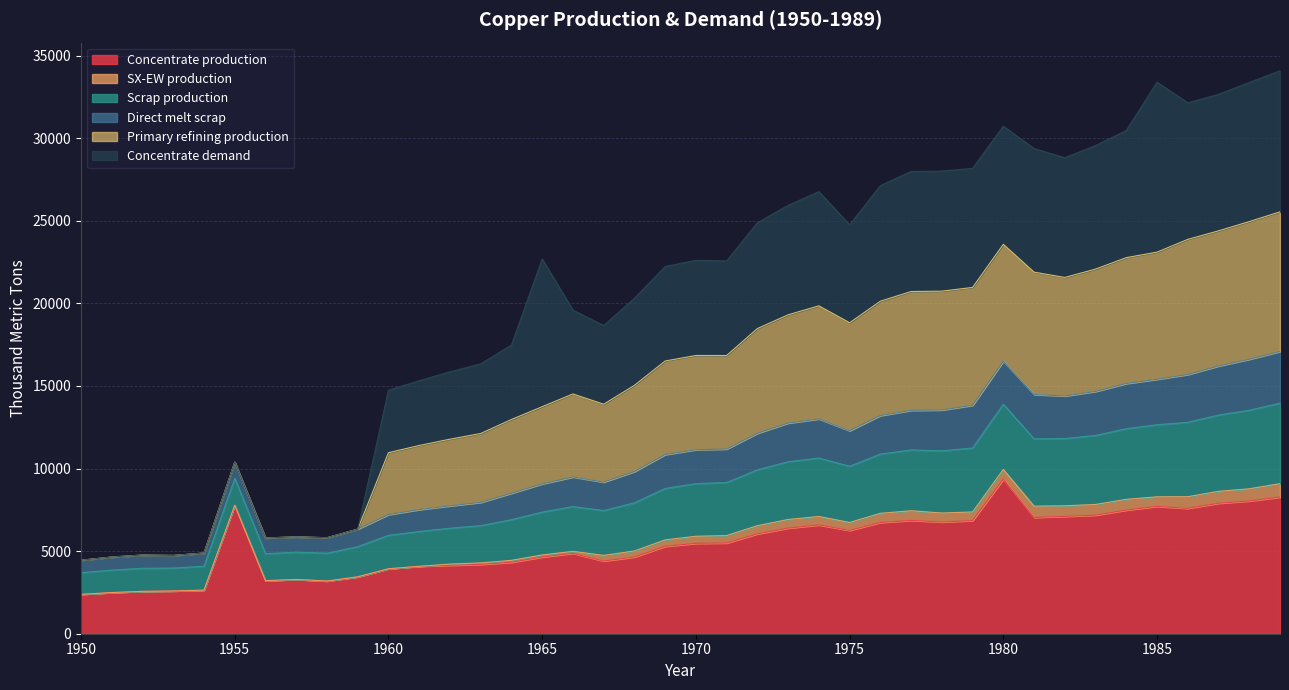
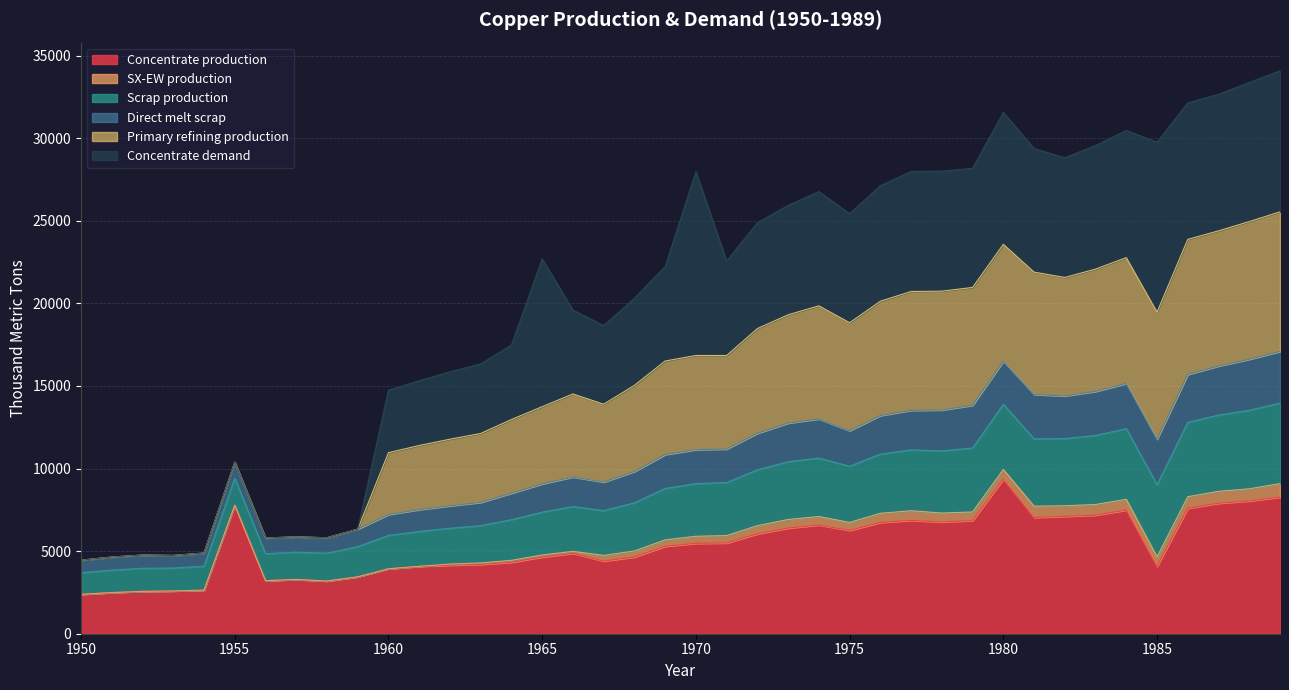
Concentrate demand, 1970: 5800 -> 11100
Concentrate demand, 1975: 5900 -> 6600
Concentrate demand, 1980: 7100 -> 8000
Concentrate production, 1985: 7700 -> 4100
